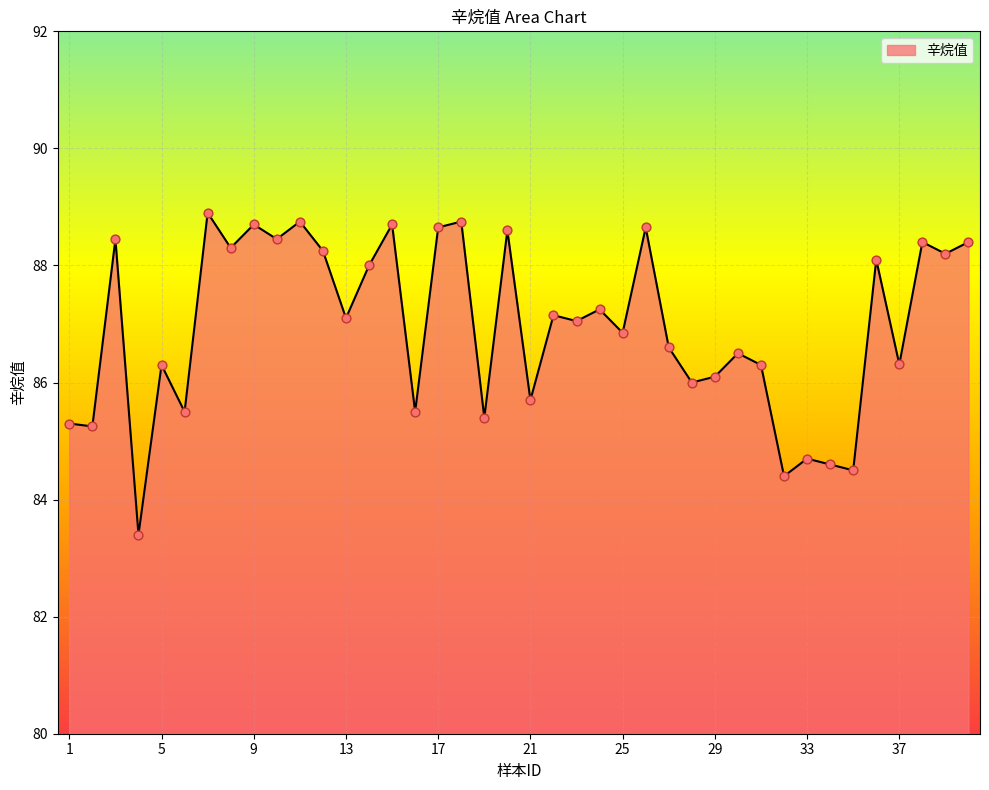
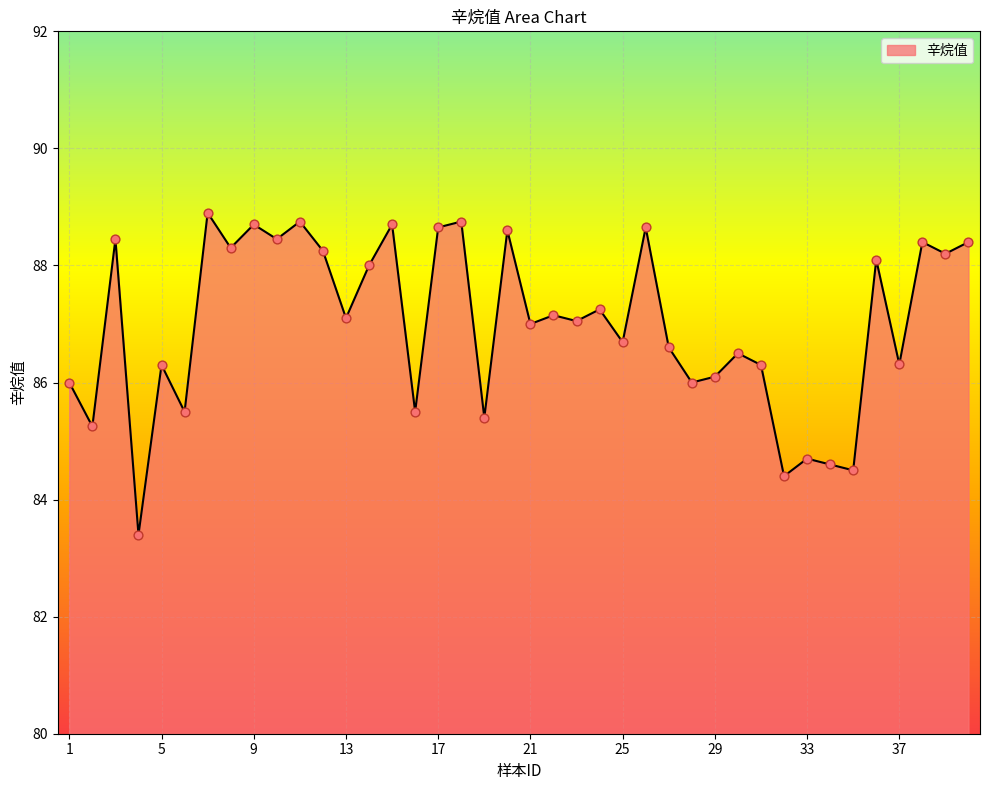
1: 85.3 -> 86.0
21: 85.7 -> 87.0
25: 86.9 -> 86.7
